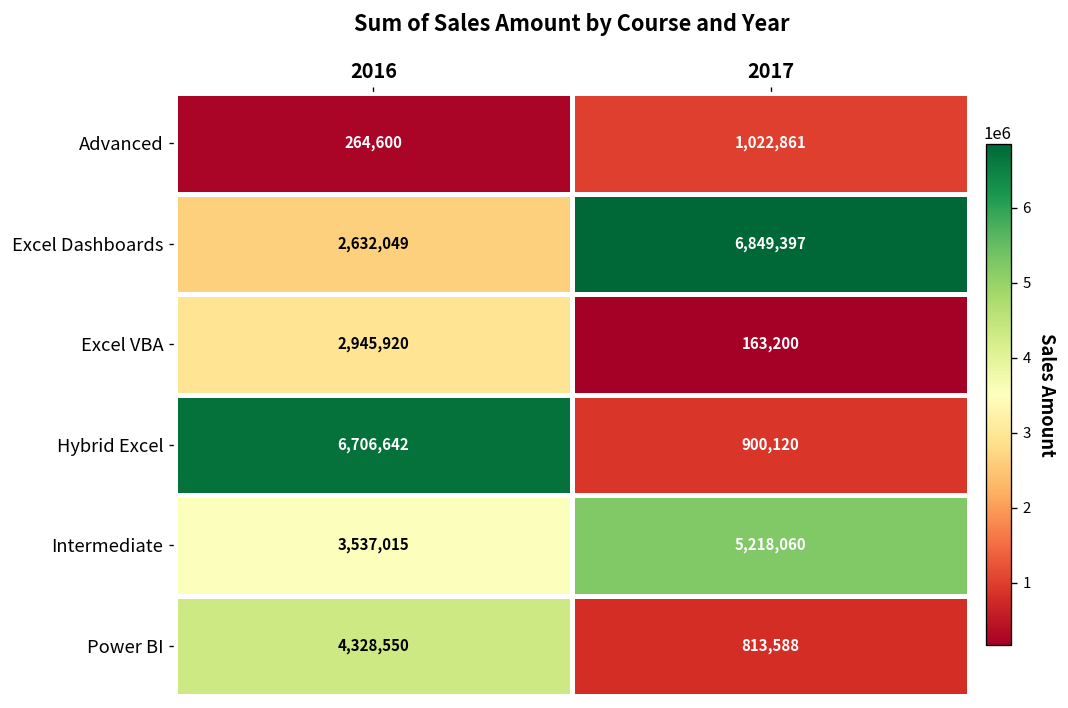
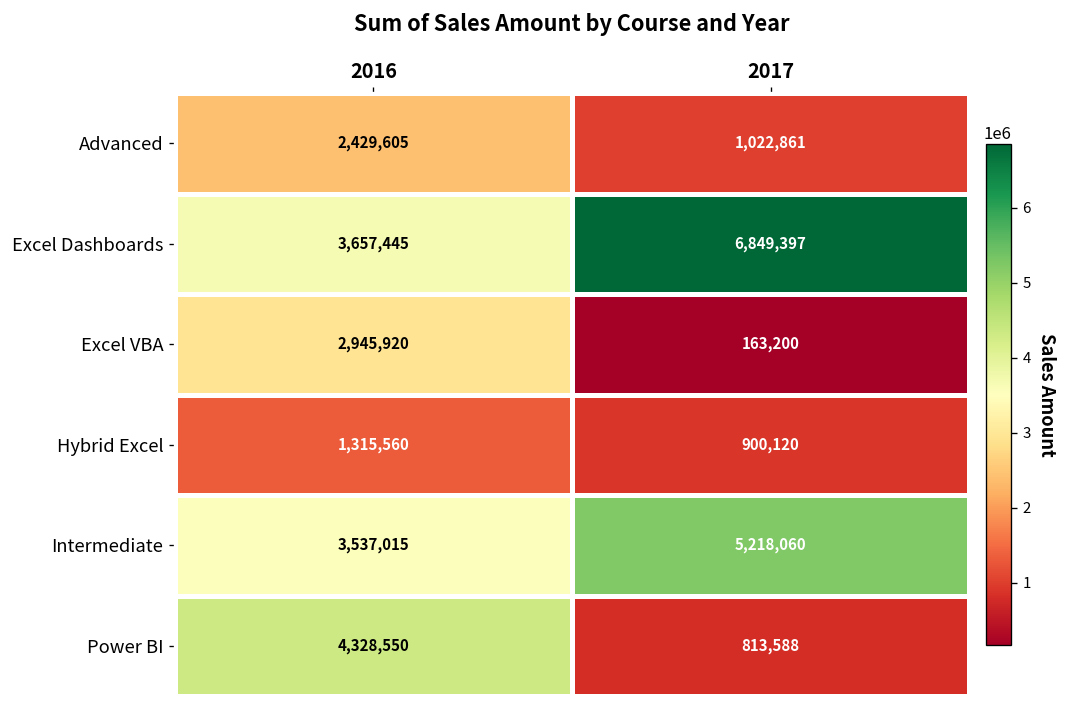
Advanced, 2016: 264,600 -> 2,429,605
Excel Dashboards, 2016: 2,632,049 -> 3,657,445
Hybrid Excel, 2016: 6,706,642 -> 1,315,560
